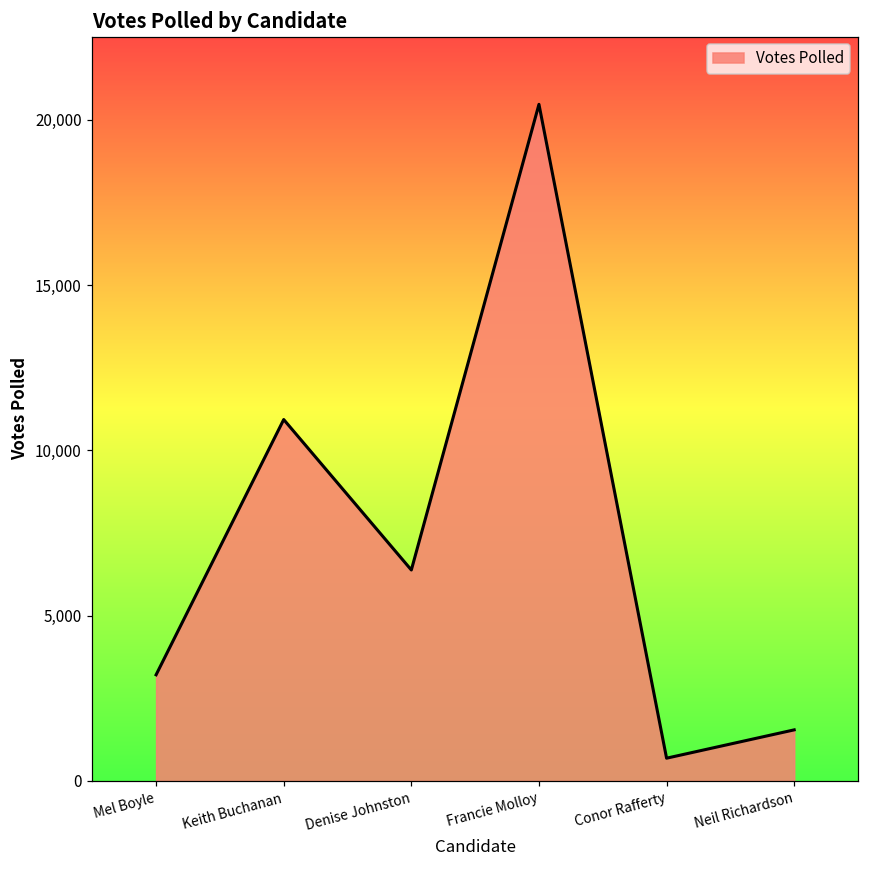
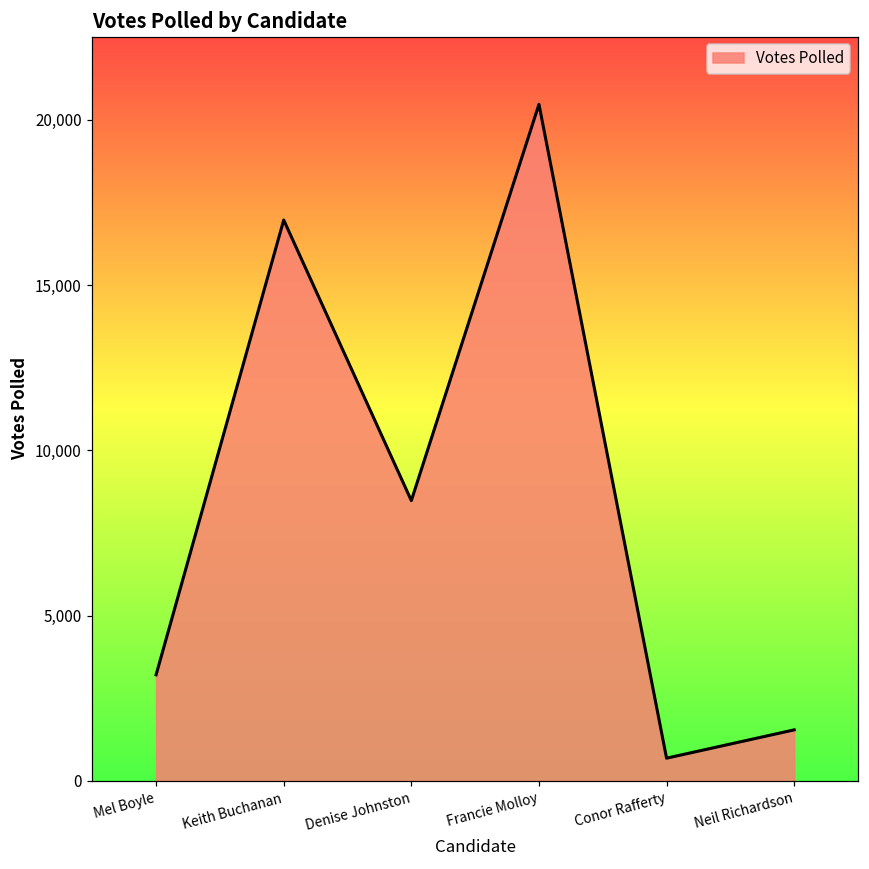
Keith Buchanan: 10,900 -> 17,000
Denise Johnston: 6,400 -> 8,500
